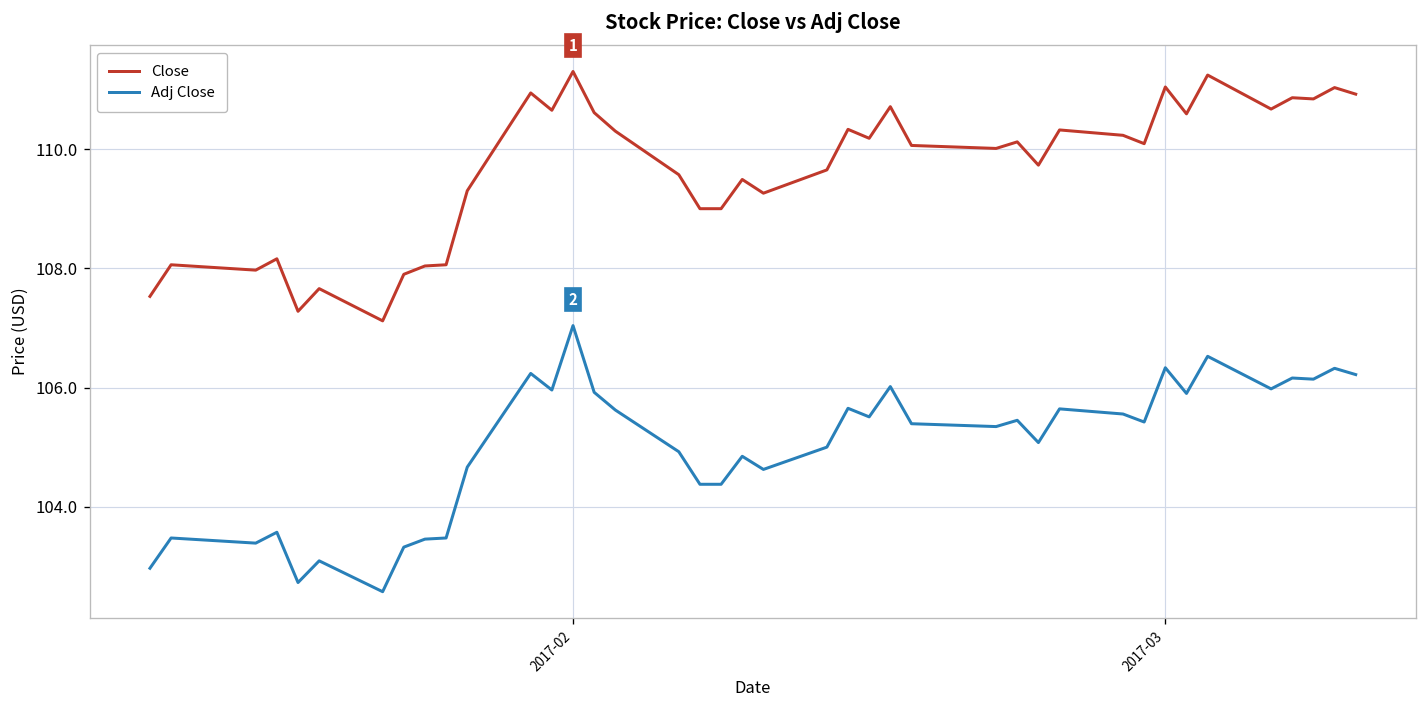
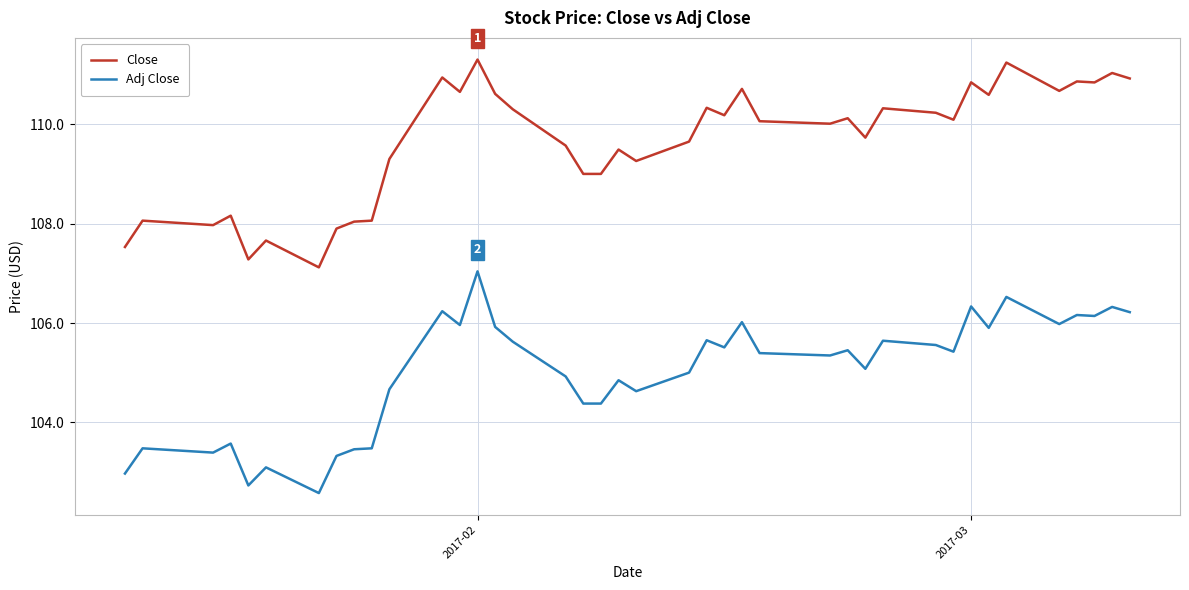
Close, 2017-03: 111.0 -> 110.8
